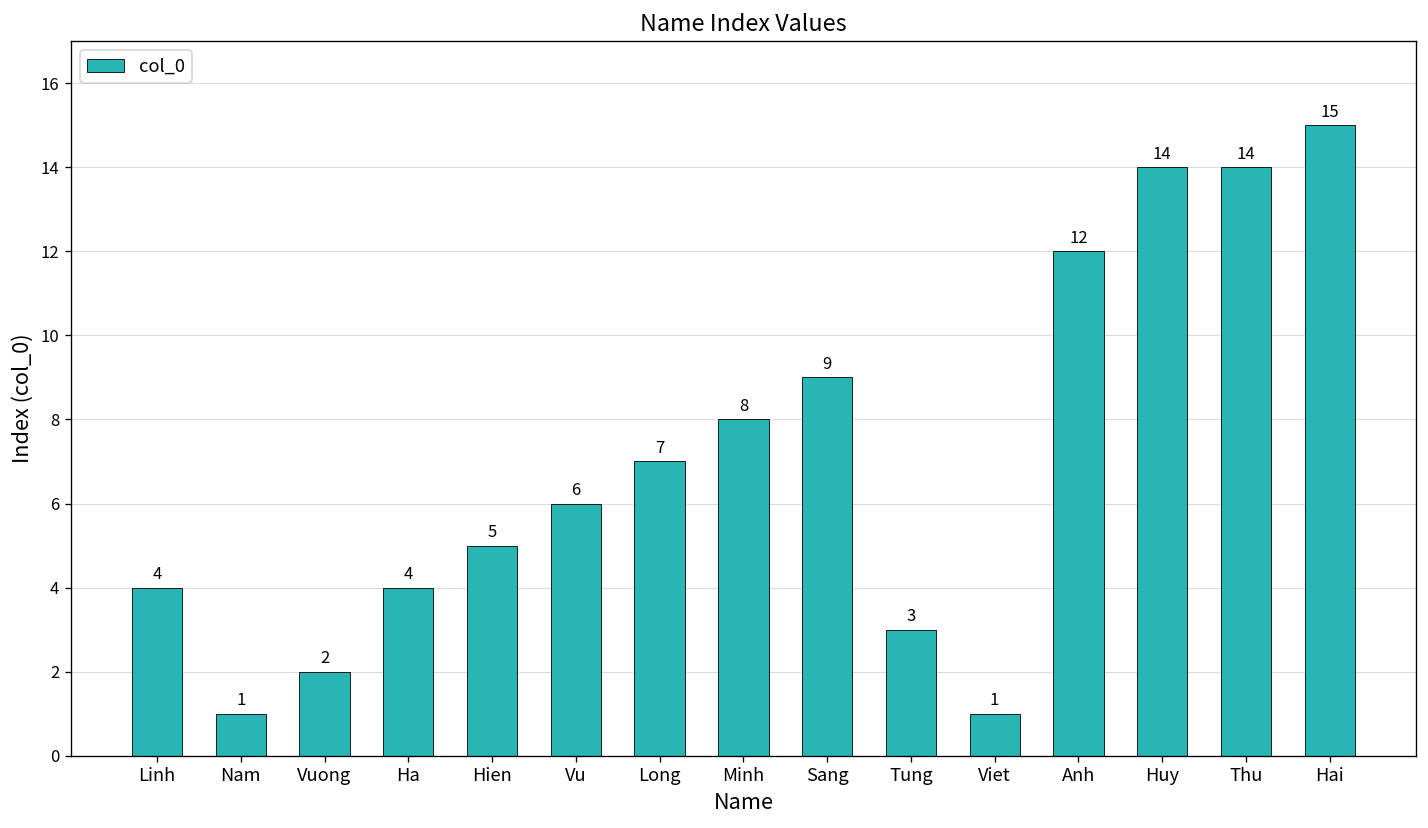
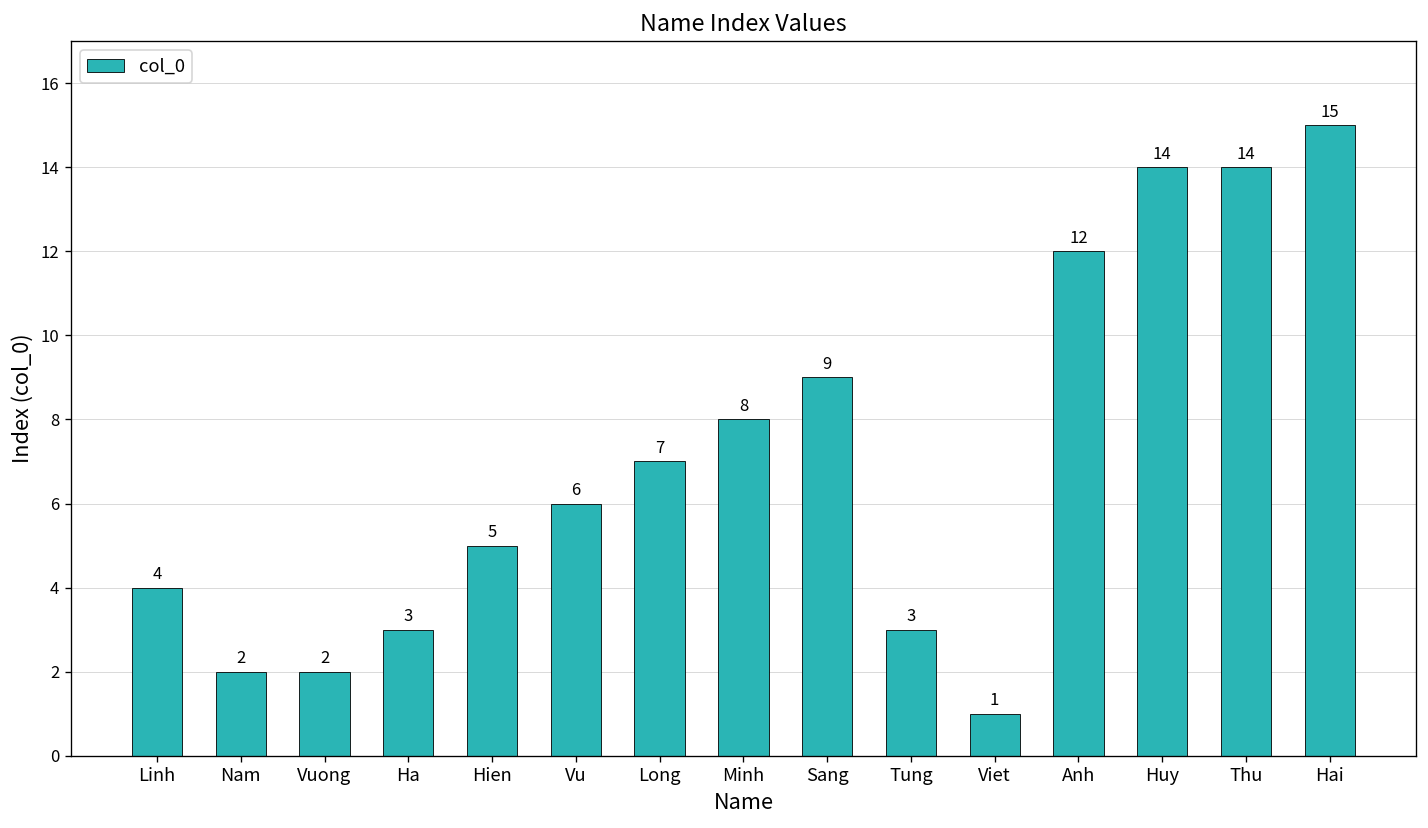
Nam: 1 -> 2
Ha: 4 -> 3
